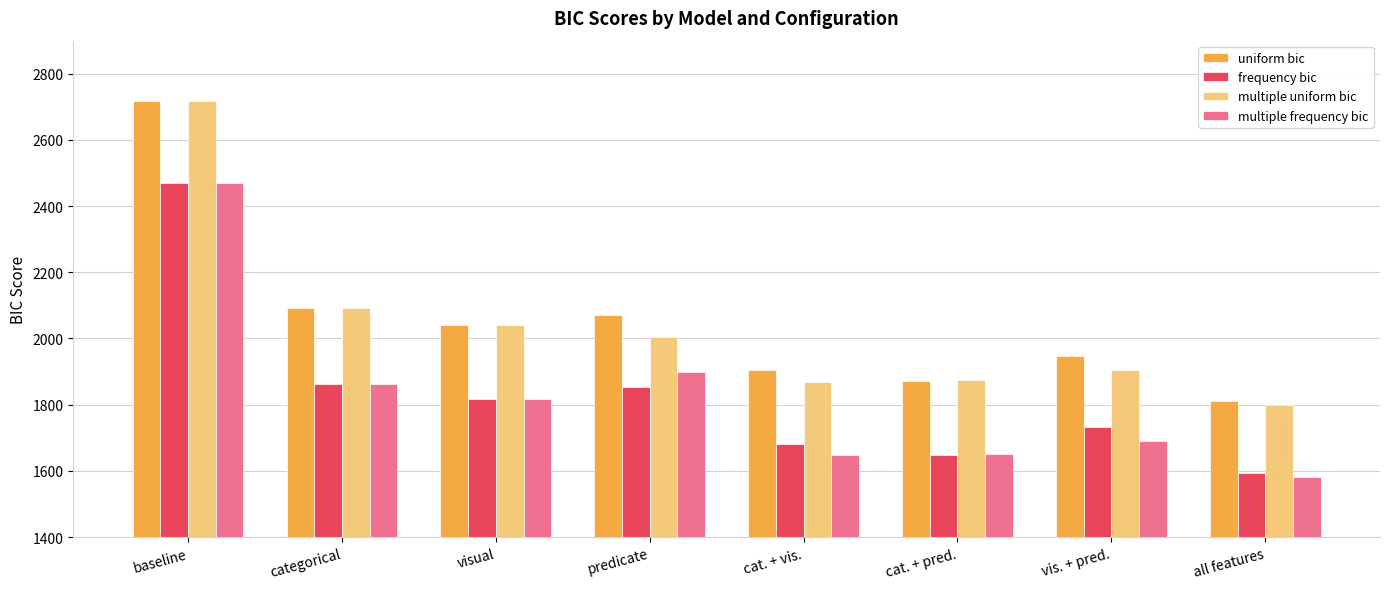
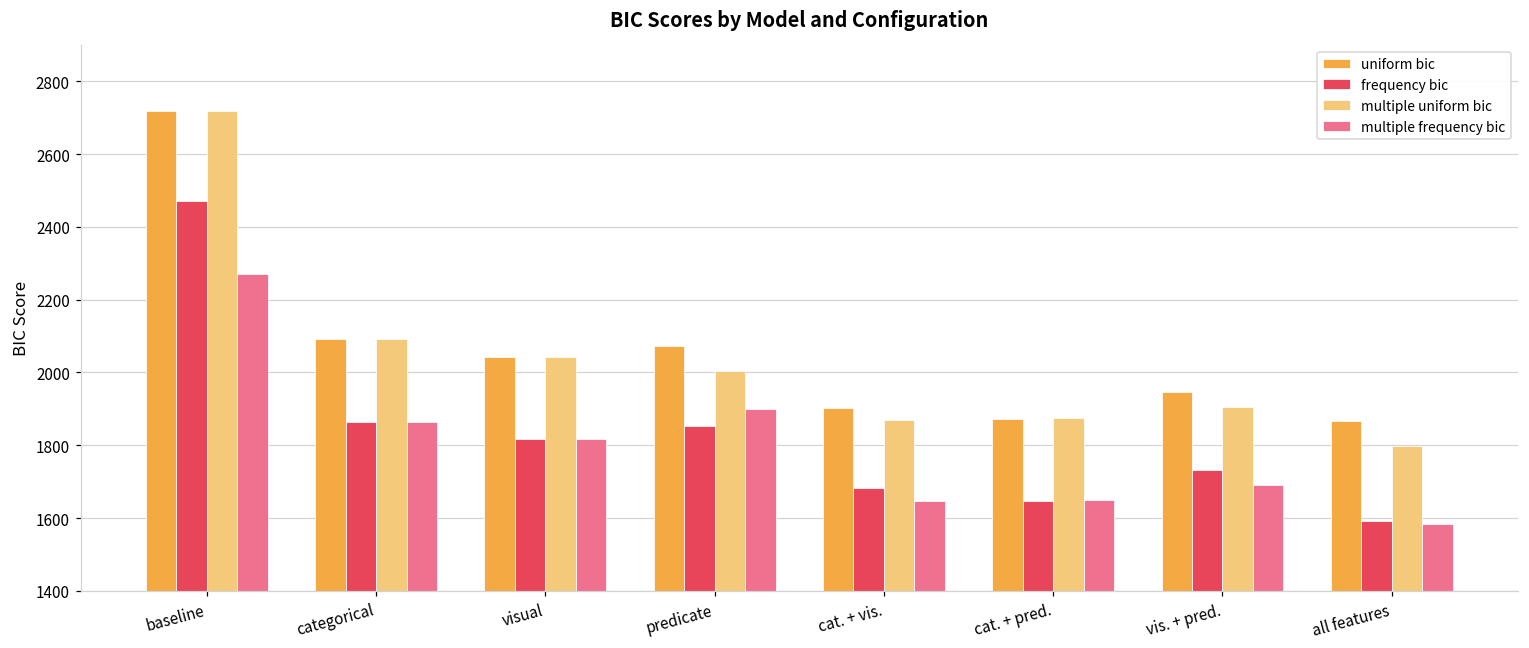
multiple frequency bic, baseline: 2470 -> 2270
uniform bic, all features: 1810 -> 1870
